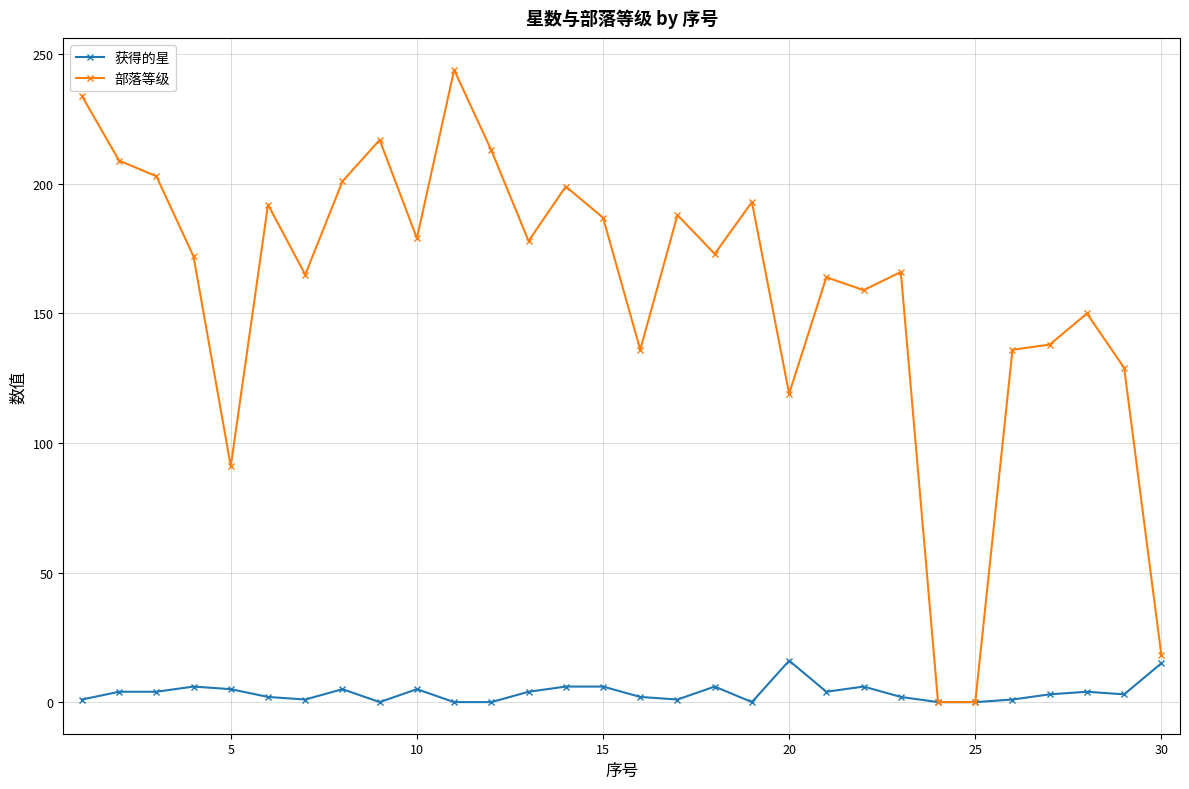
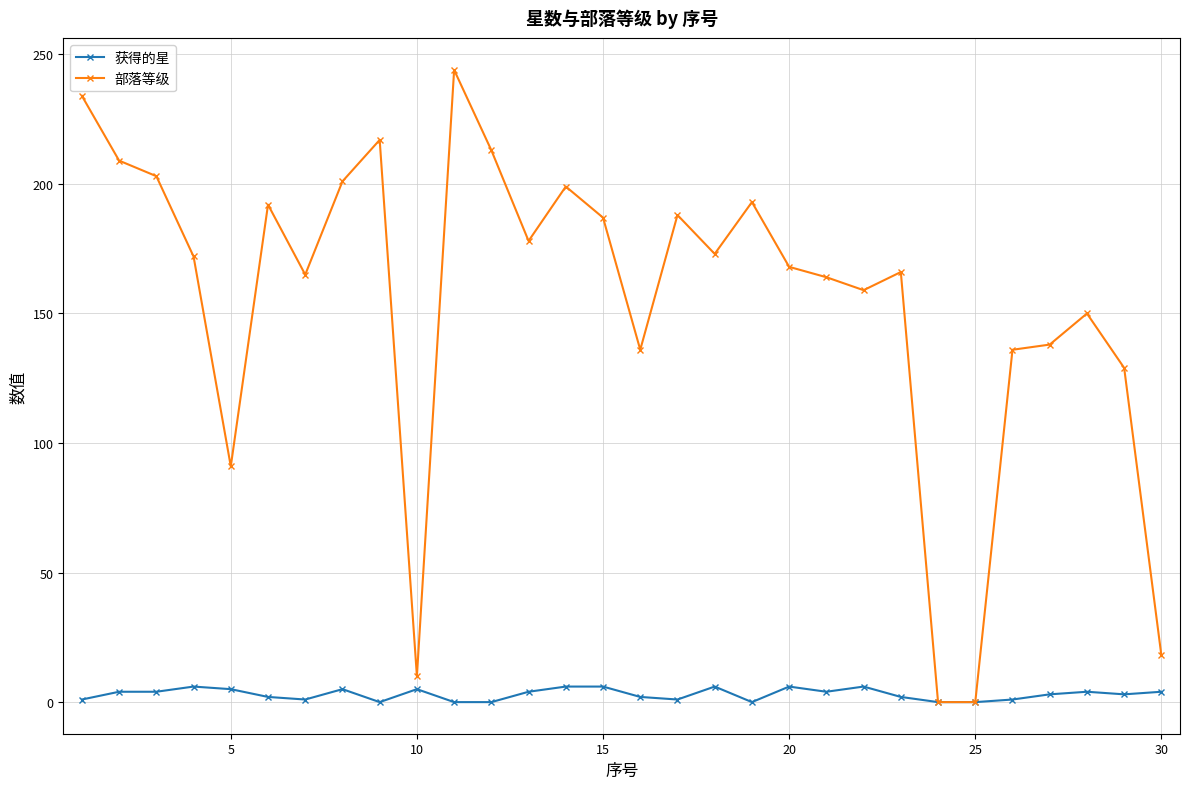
部落等级, 10: 179 -> 10
获得的星, 20: 16 -> 6
部落等级, 20: 119 -> 168
获得的星, 30: 15 -> 4
